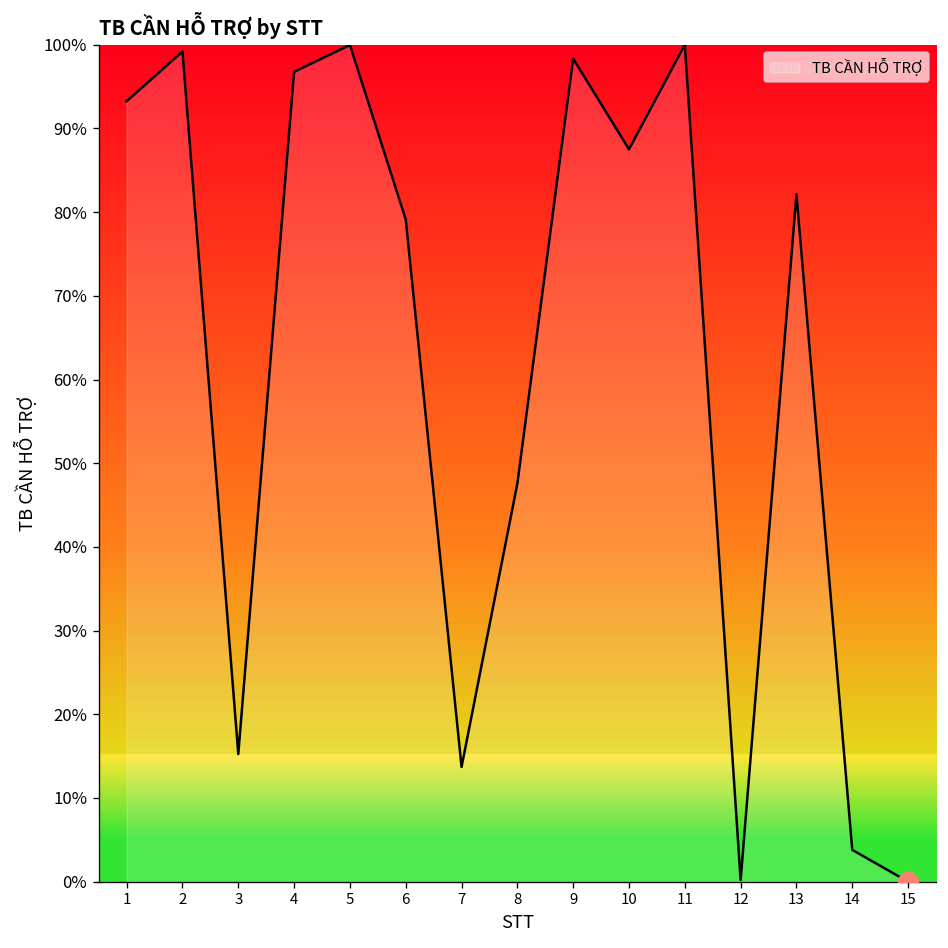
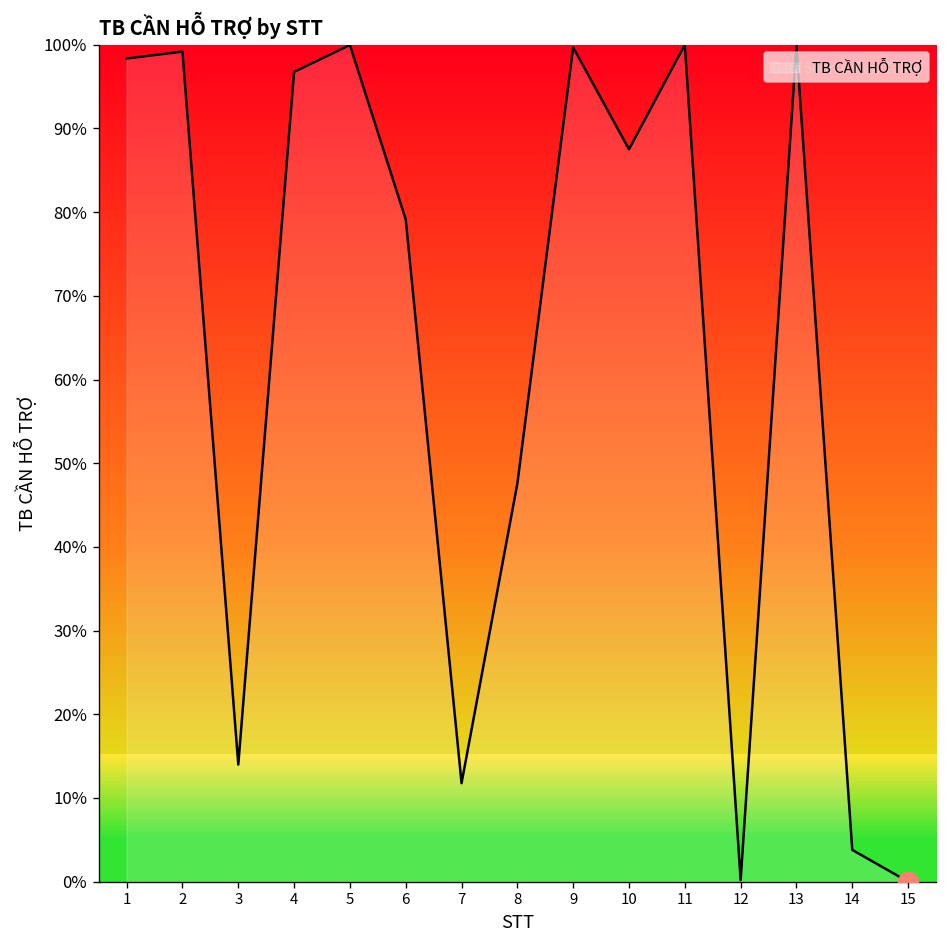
TB CẦN HỖ TRỢ, 1: 93% -> 98%
TB CẦN HỖ TRỢ, 3: 15% -> 14%
TB CẦN HỖ TRỢ, 7: 14% -> 12%
TB CẦN HỖ TRỢ, 9: 98% -> 100%
TB CẦN HỖ TRỢ, 13: 82% -> 100%
